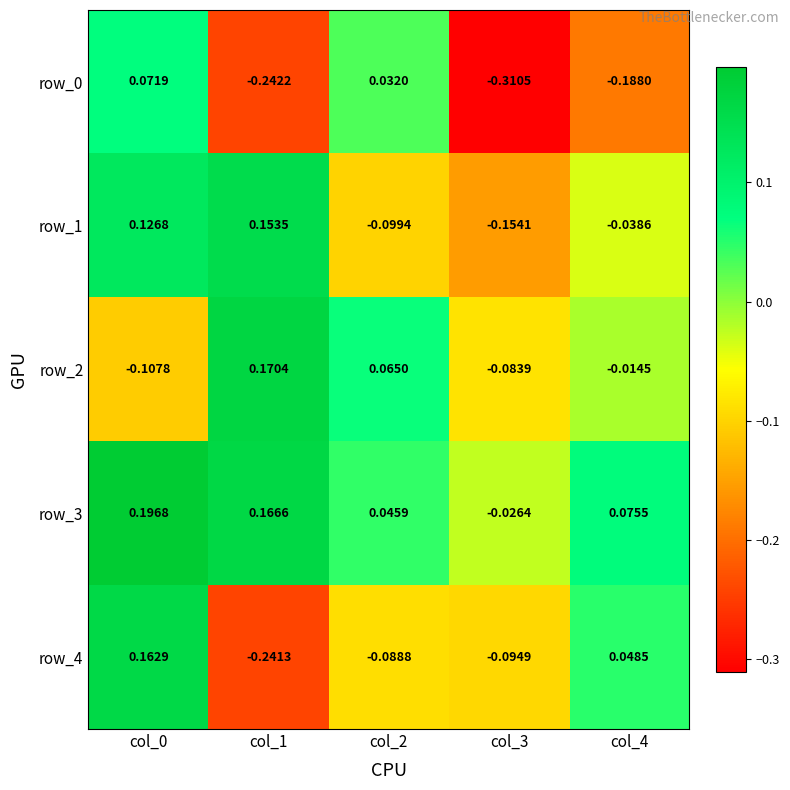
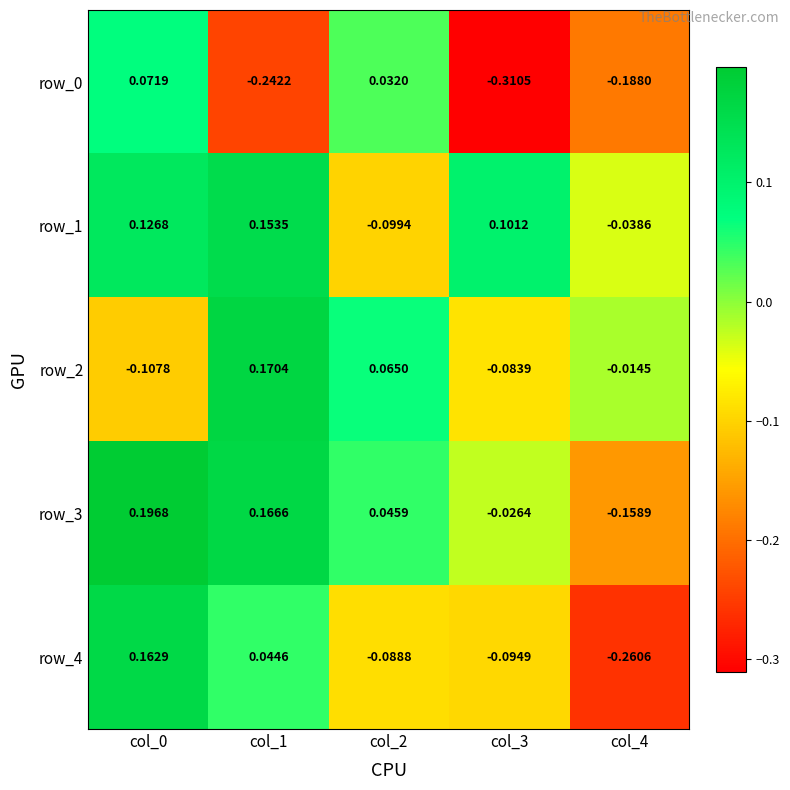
row_1, col_3: -0.1541 -> 0.1012
row_3, col_4: 0.0755 -> -0.1589
row_4, col_1: -0.2413 -> 0.0446
row_4, col_4: 0.0485 -> -0.2606
